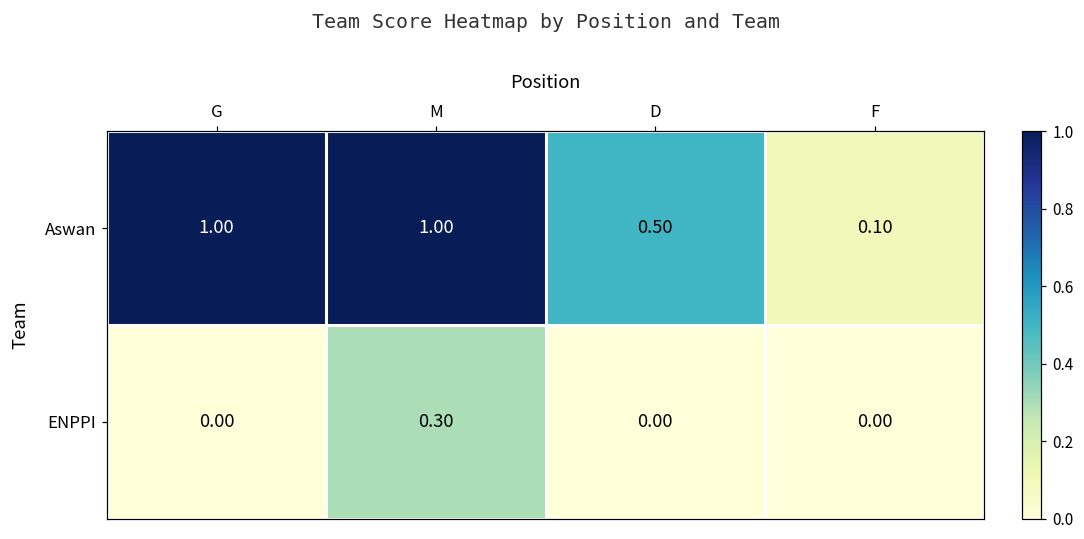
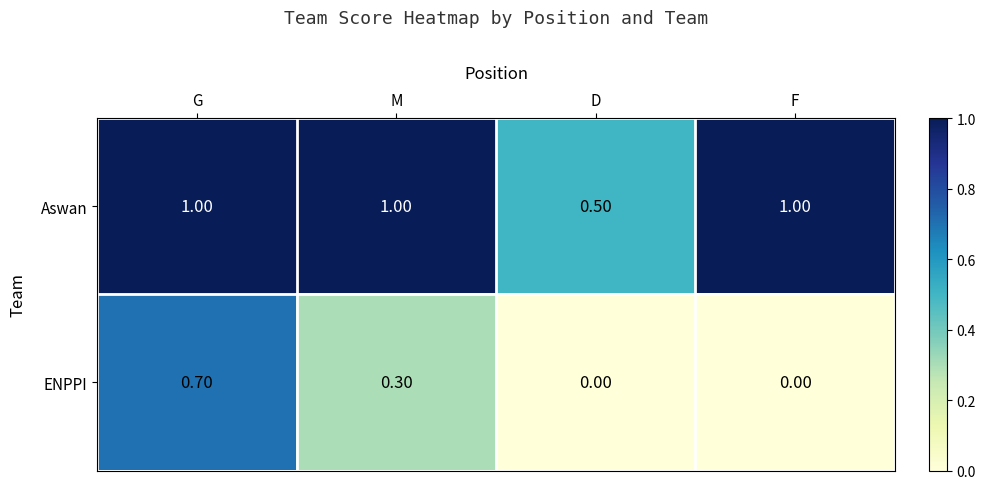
Aswan, F: 0.10 -> 1.00
ENPPI, G: 0.00 -> 0.70
